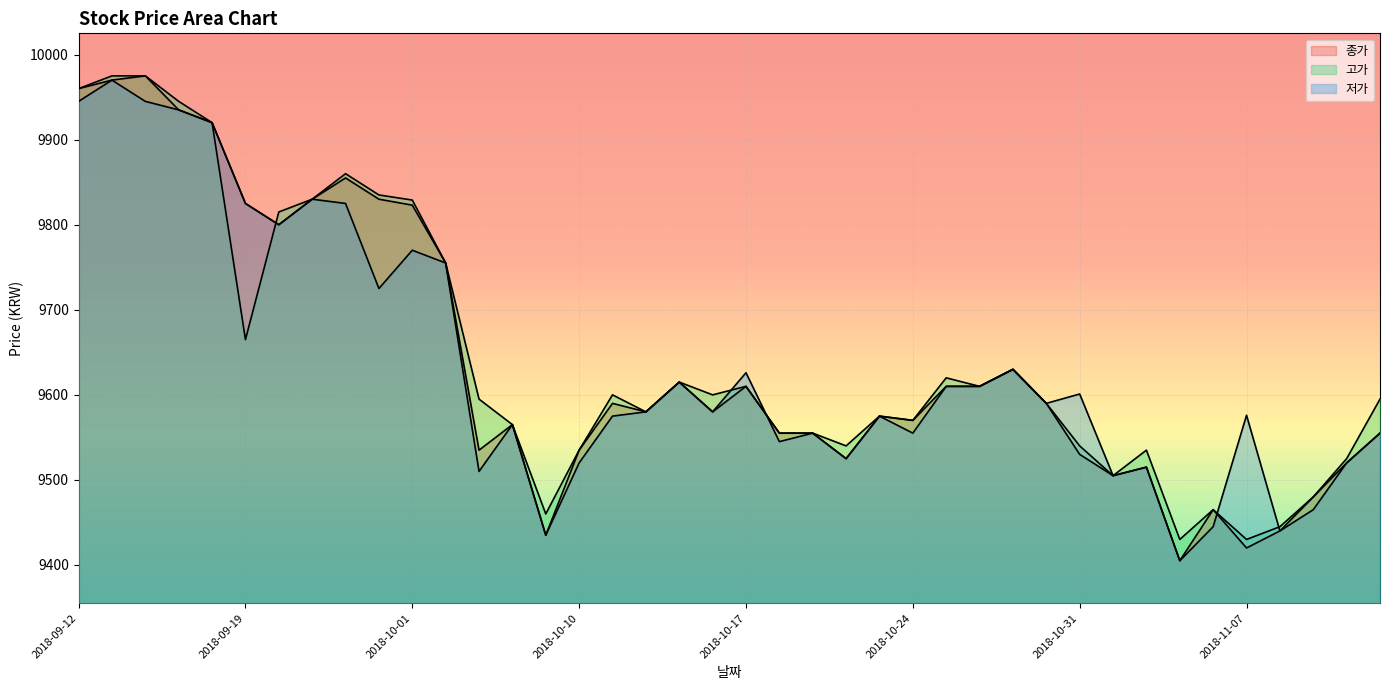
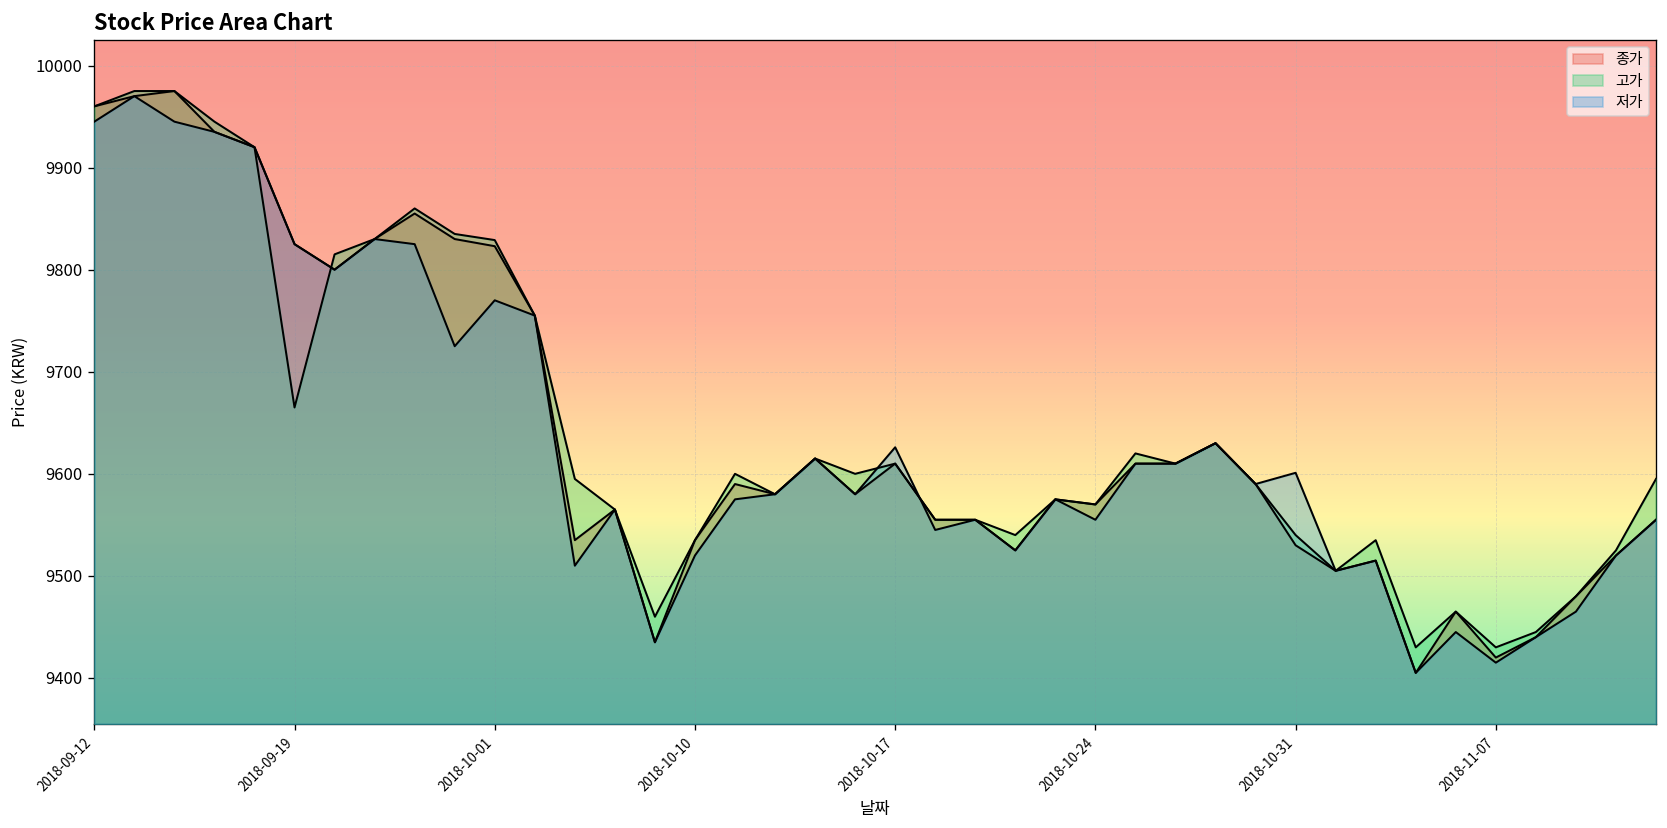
저가, 2018-11-07: 9580 -> 9420
